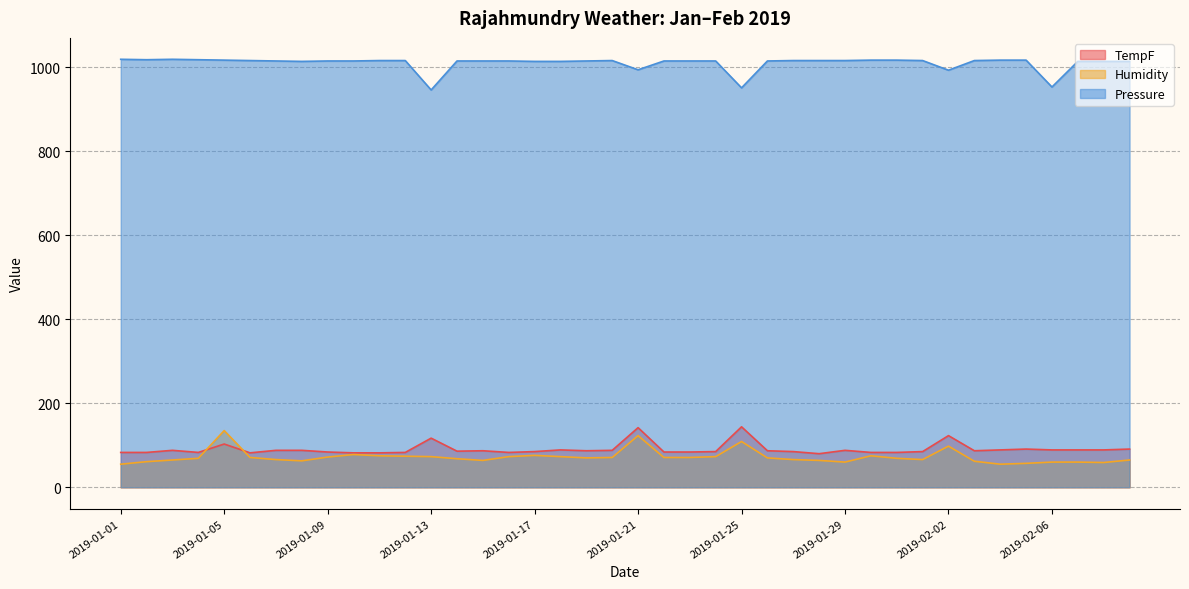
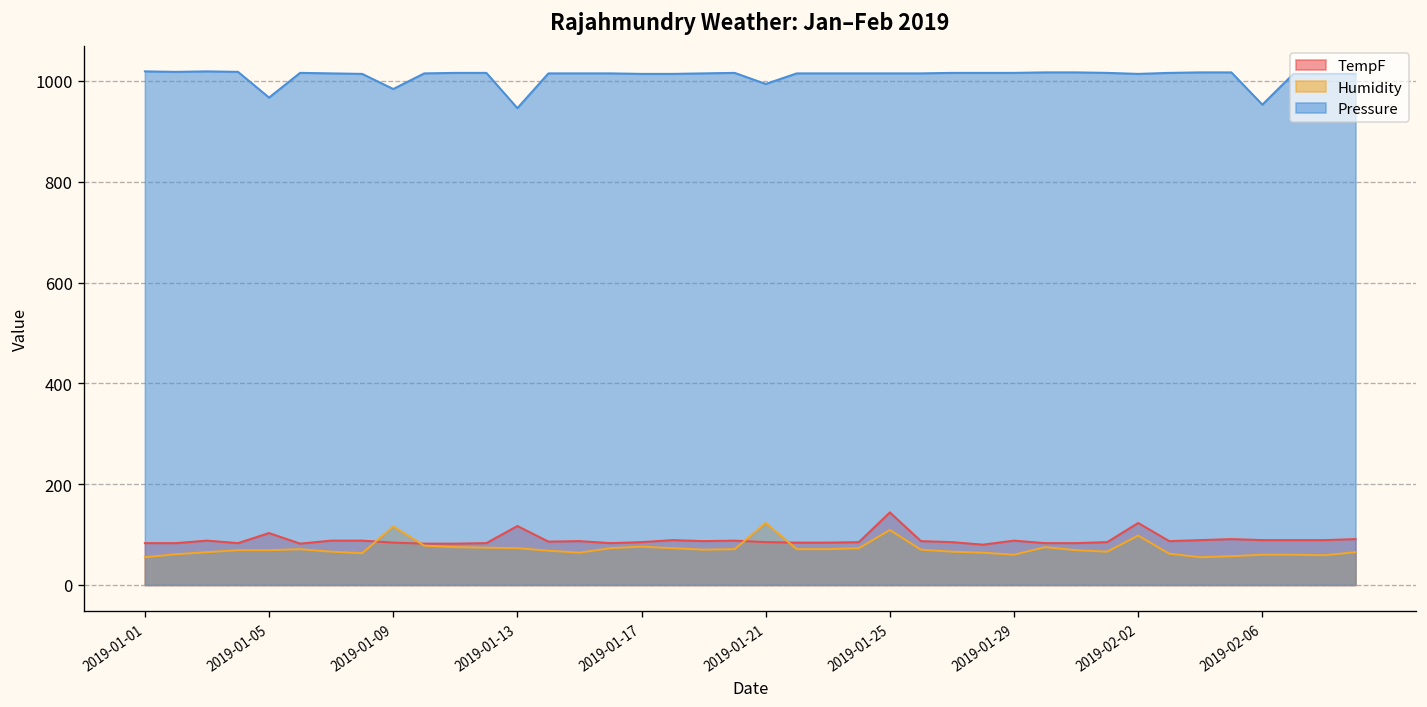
Humidity, 2019-01-05: 140 -> 70
Pressure, 2019-01-05: 1020 -> 970
Humidity, 2019-01-09: 70 -> 120
Pressure, 2019-01-09: 1020 -> 980
TempF, 2019-01-21: 140 -> 90
Pressure, 2019-01-25: 950 -> 1020
Pressure, 2019-02-02: 990 -> 1010
